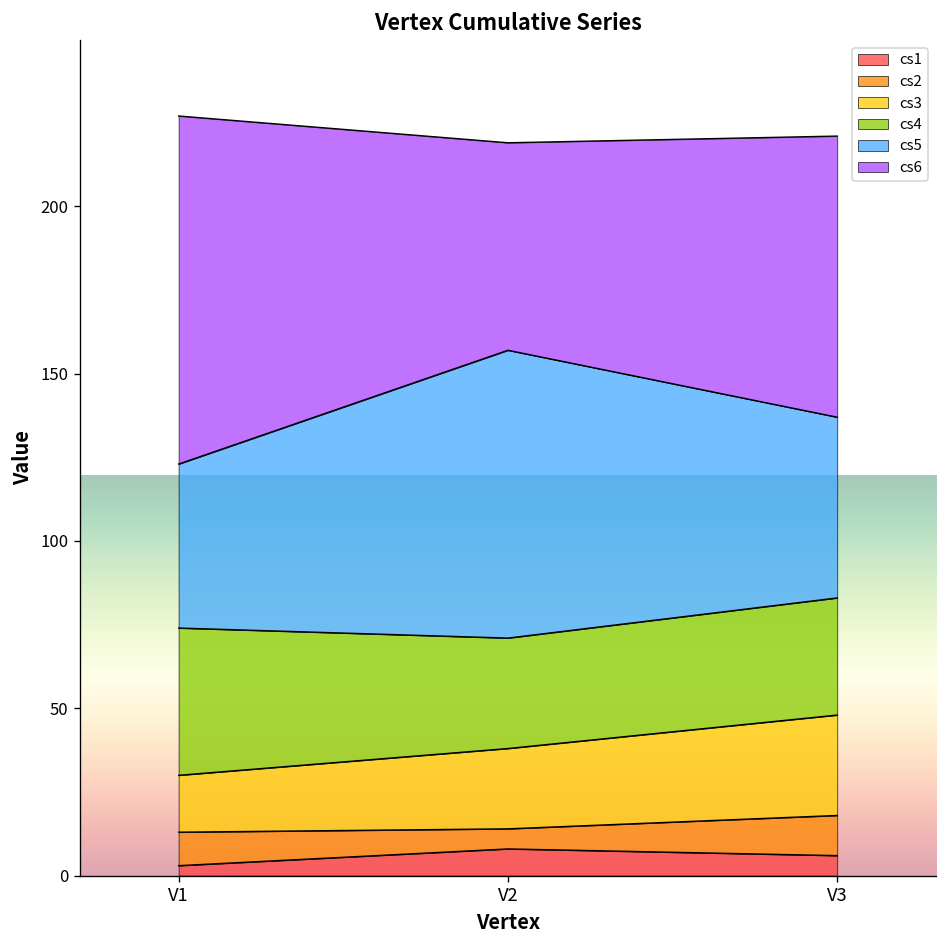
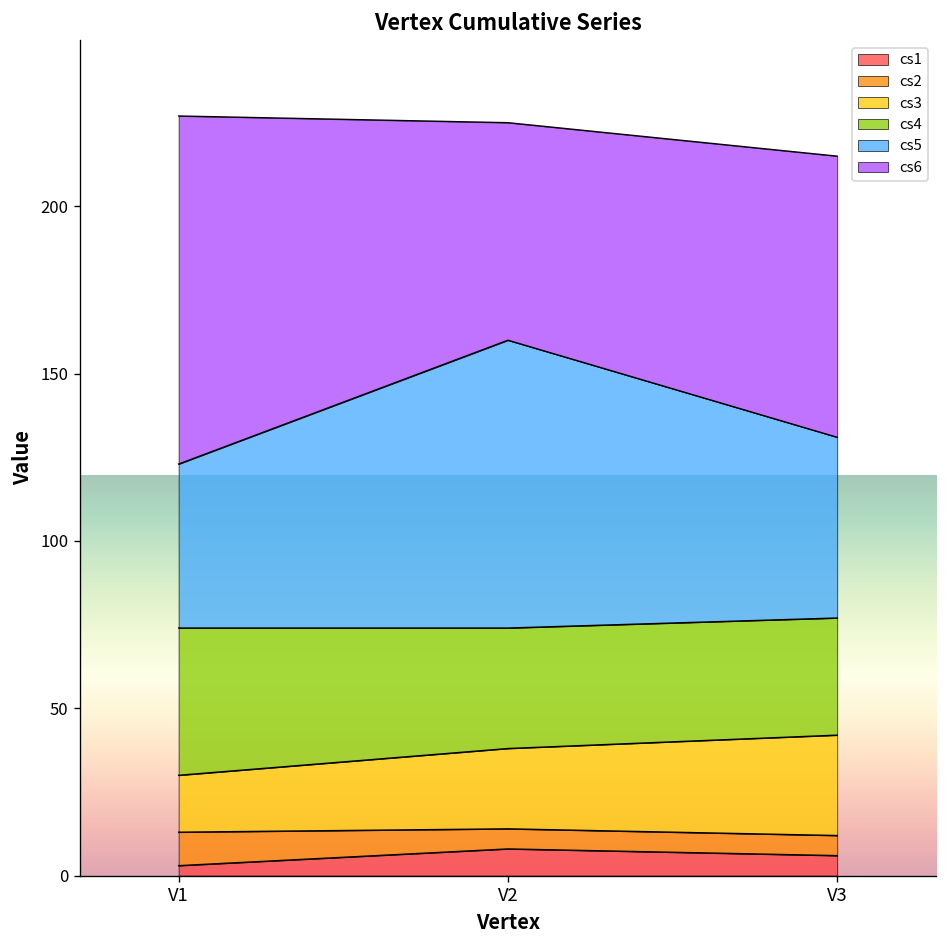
cs4, V2: 33 -> 36
cs6, V2: 62 -> 65
cs2, V3: 12 -> 6
